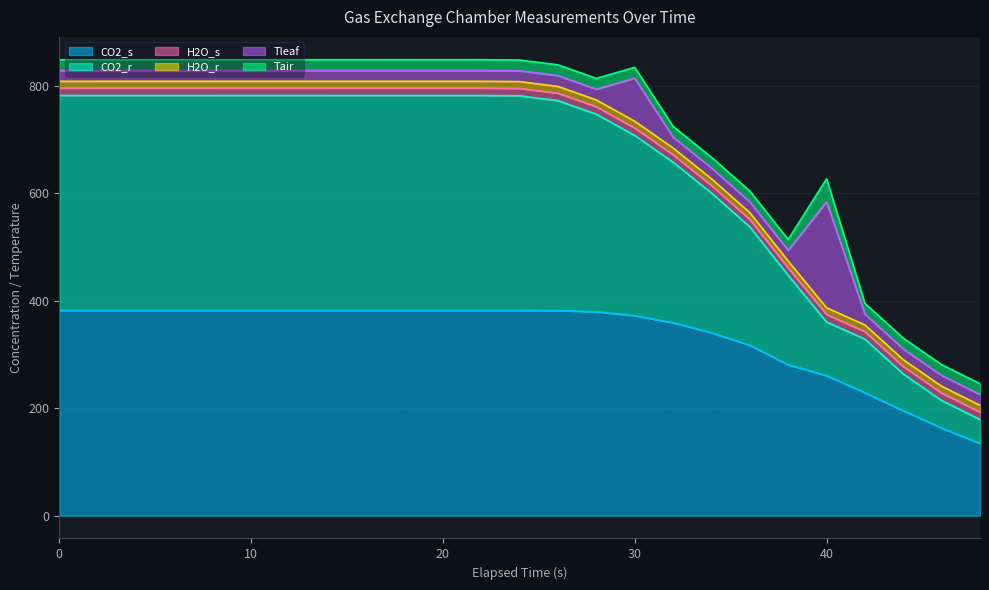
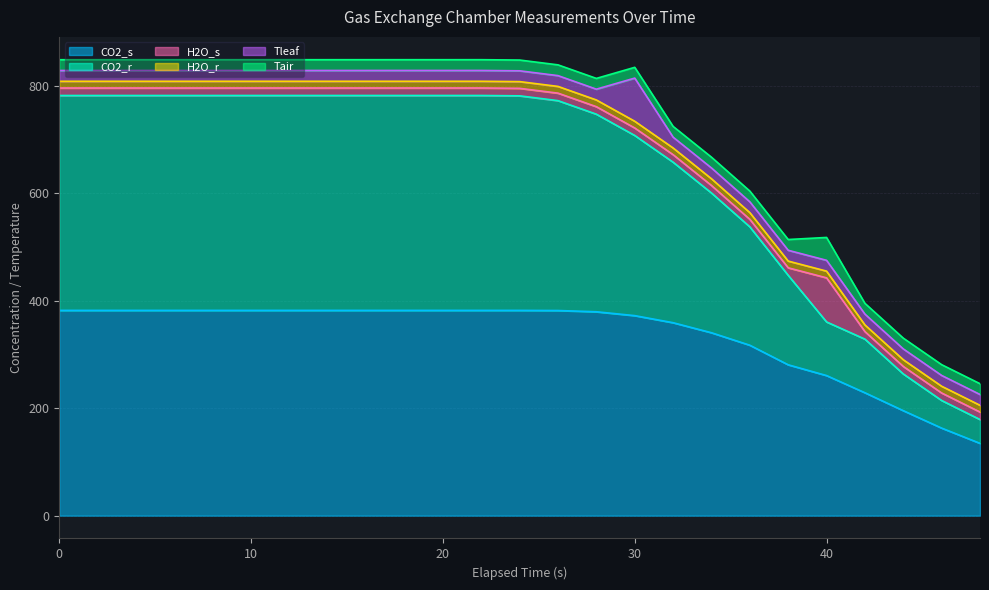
H2O_s, 40: 10 -> 80
Tleaf, 40: 200 -> 20
